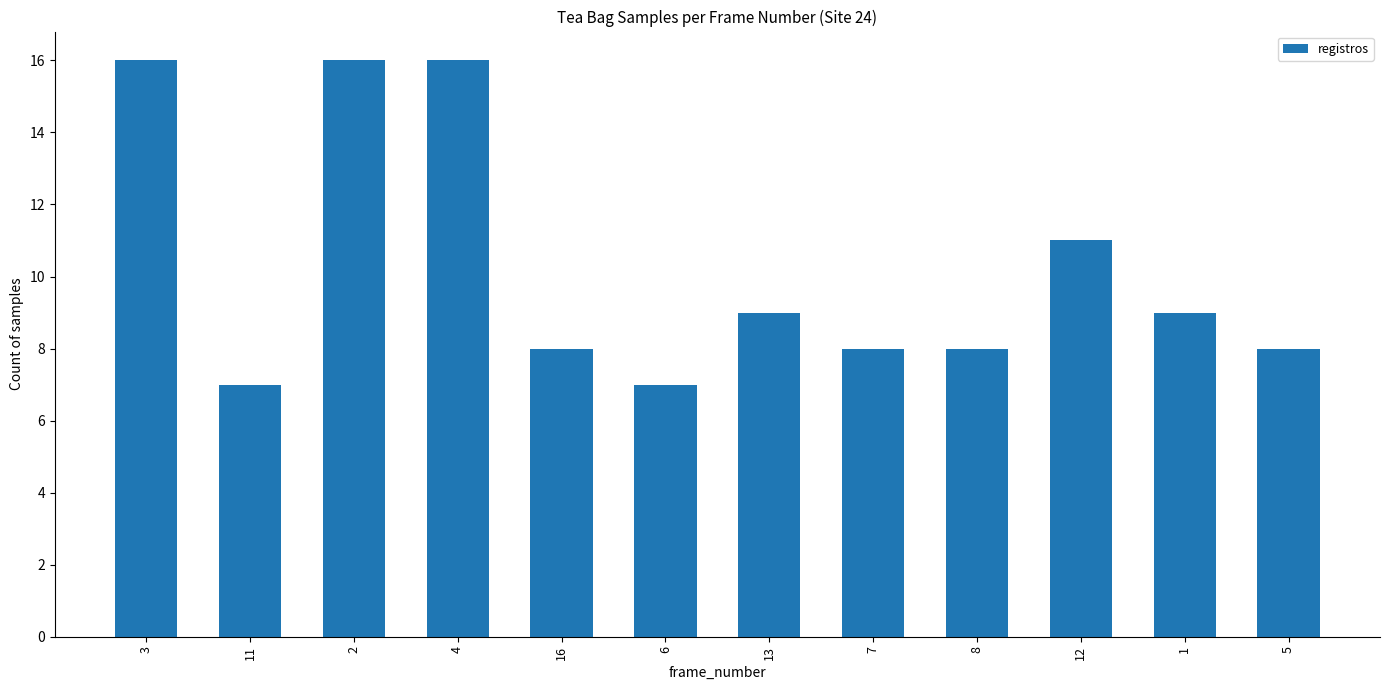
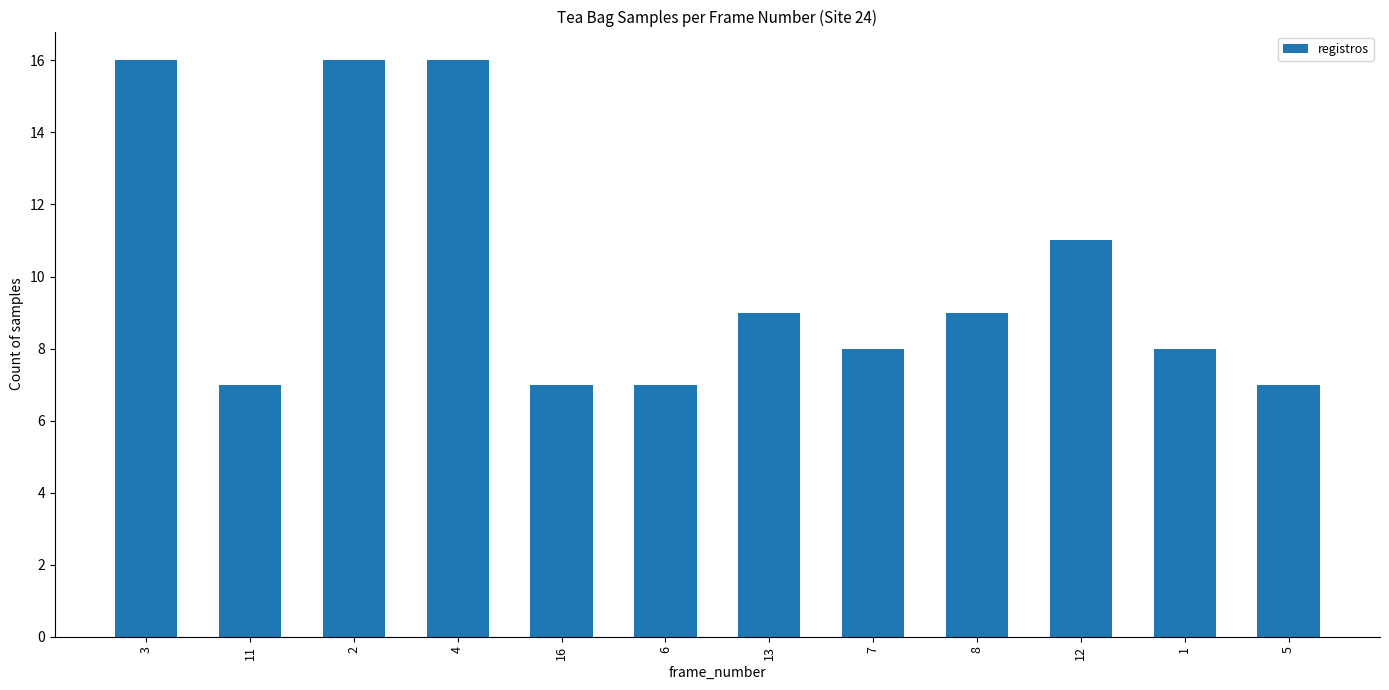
16: 8 -> 7
8: 8 -> 9
1: 9 -> 8
5: 8 -> 7
